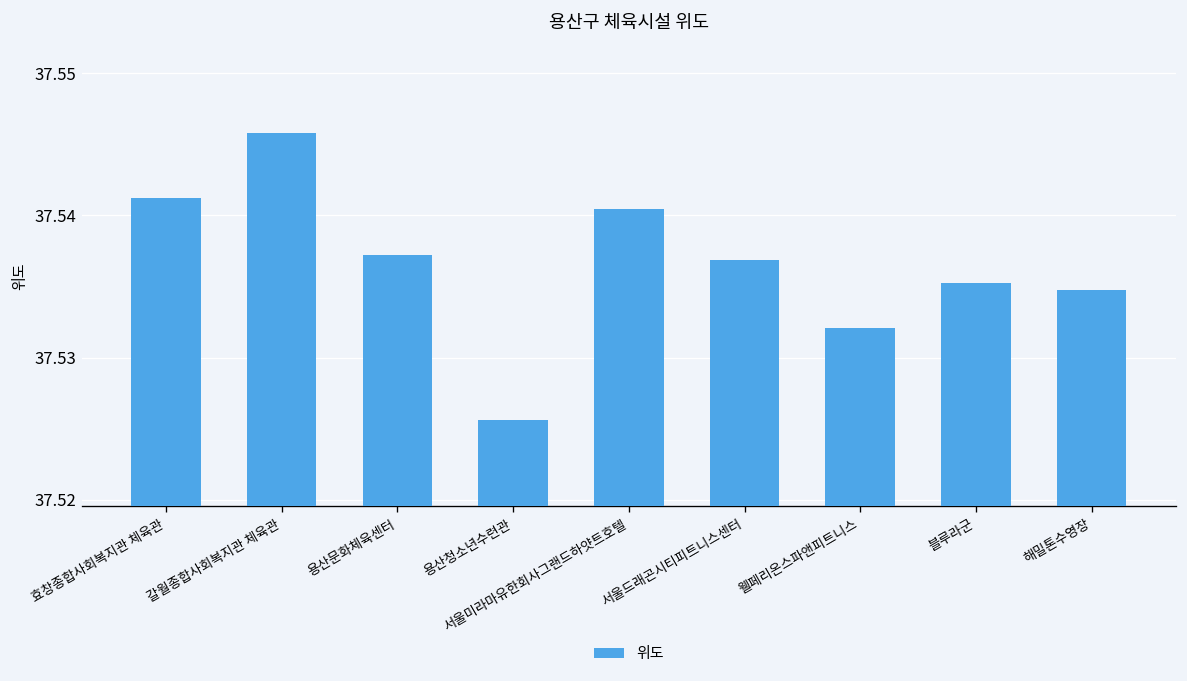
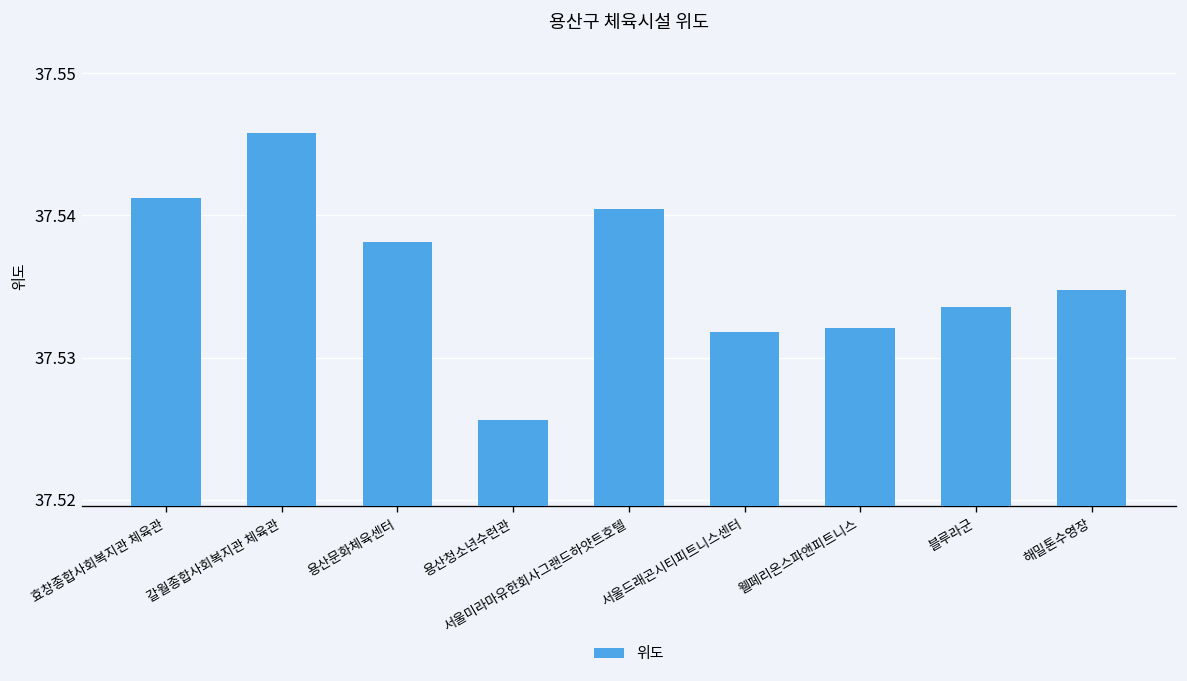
용산문화체육센터: 37.5372 -> 37.5381
서울드래곤시티피트니스센터: 37.5369 -> 37.5318
블루라군: 37.5352 -> 37.5336
